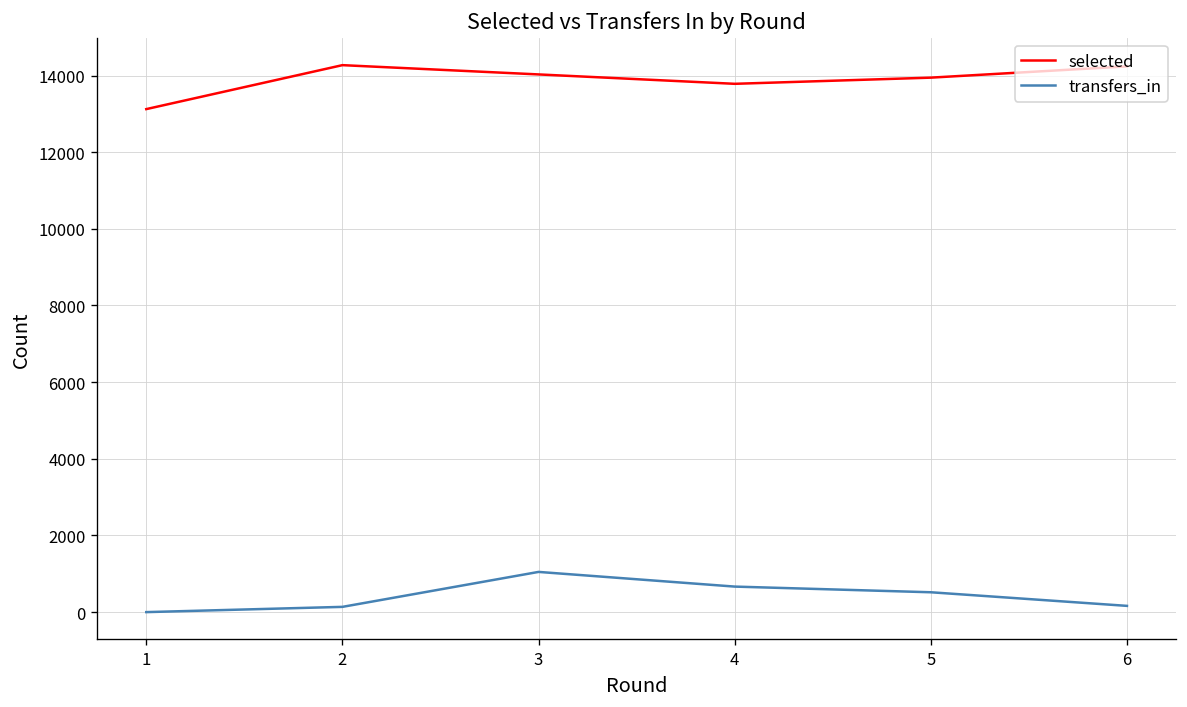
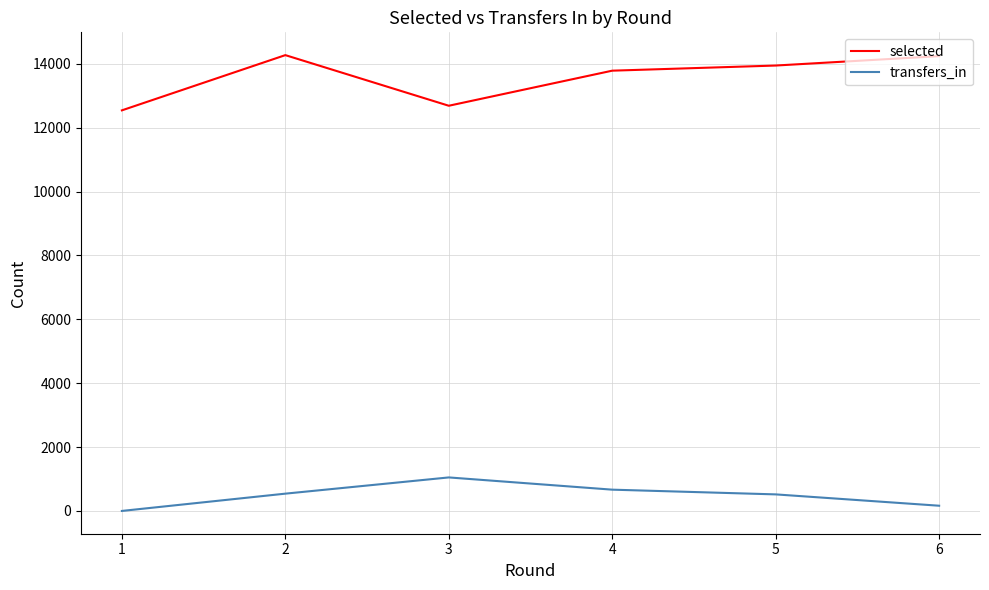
selected, 1: 13100 -> 12500
transfers_in, 2: 100 -> 500
selected, 3: 14000 -> 12700
